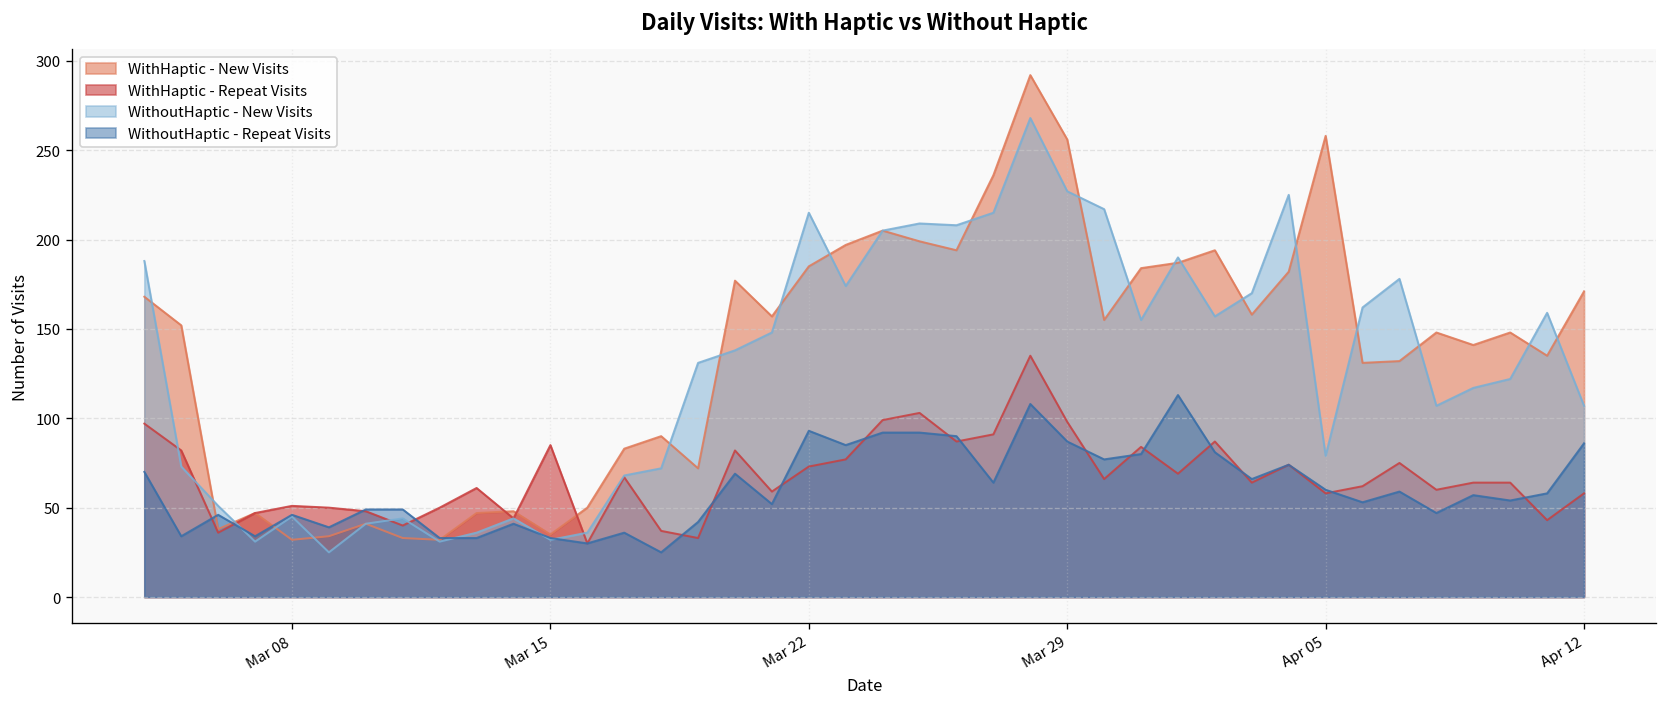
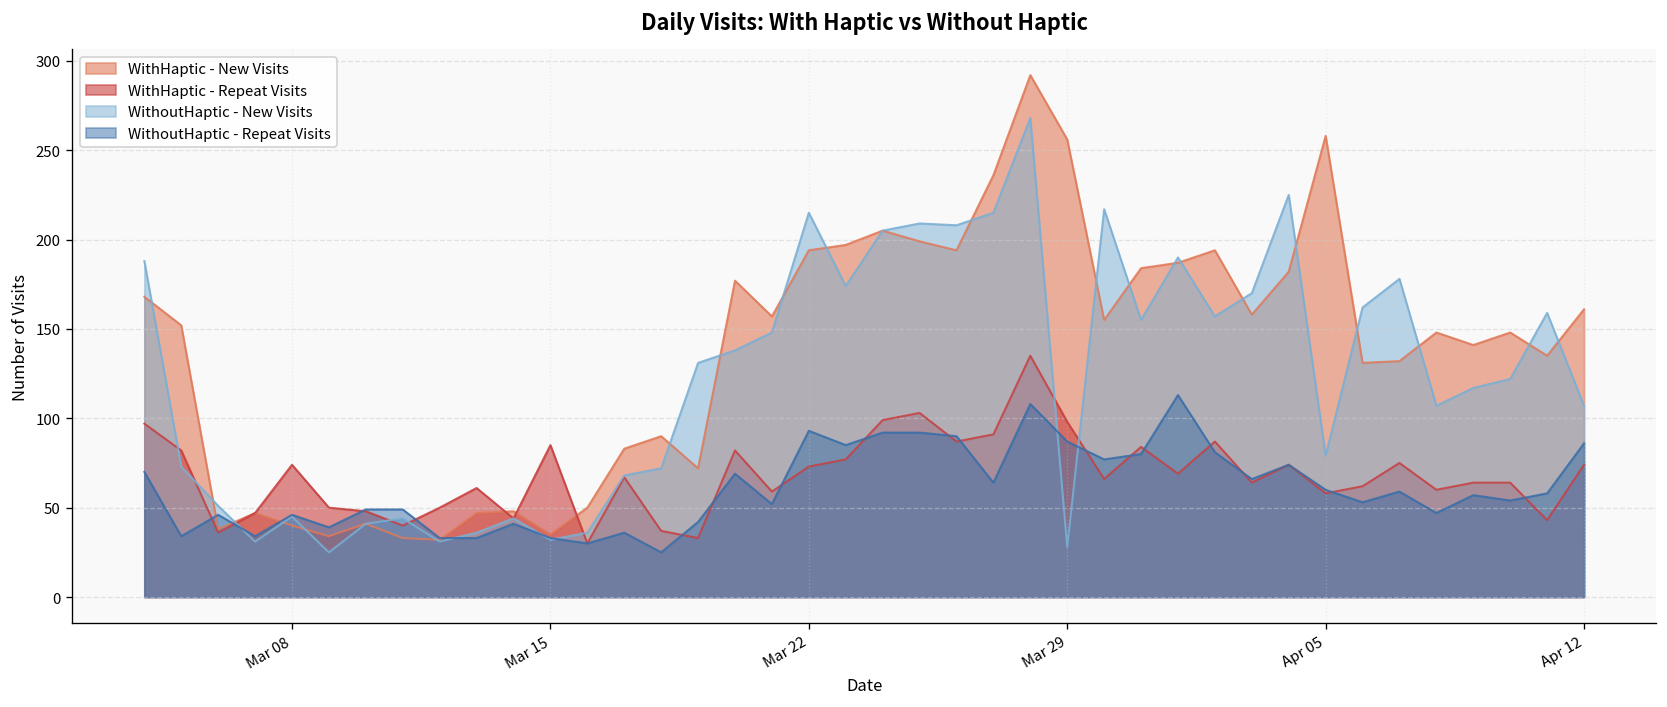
WithHaptic - New Visits, Mar 08: 32 -> 40
WithHaptic - Repeat Visits, Mar 08: 51 -> 74
WithHaptic - New Visits, Mar 22: 185 -> 194
WithoutHaptic - New Visits, Mar 29: 227 -> 28
WithHaptic - New Visits, Apr 12: 171 -> 161
WithHaptic - Repeat Visits, Apr 12: 58 -> 74
